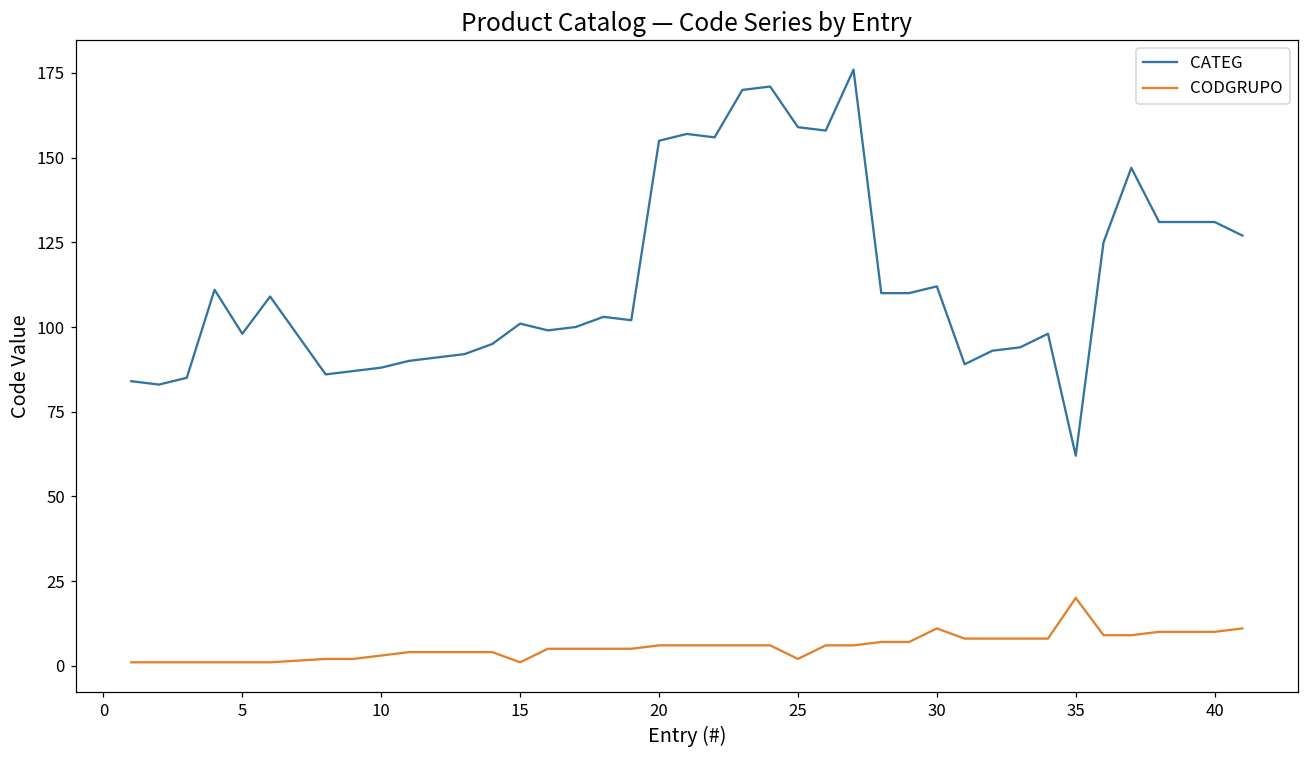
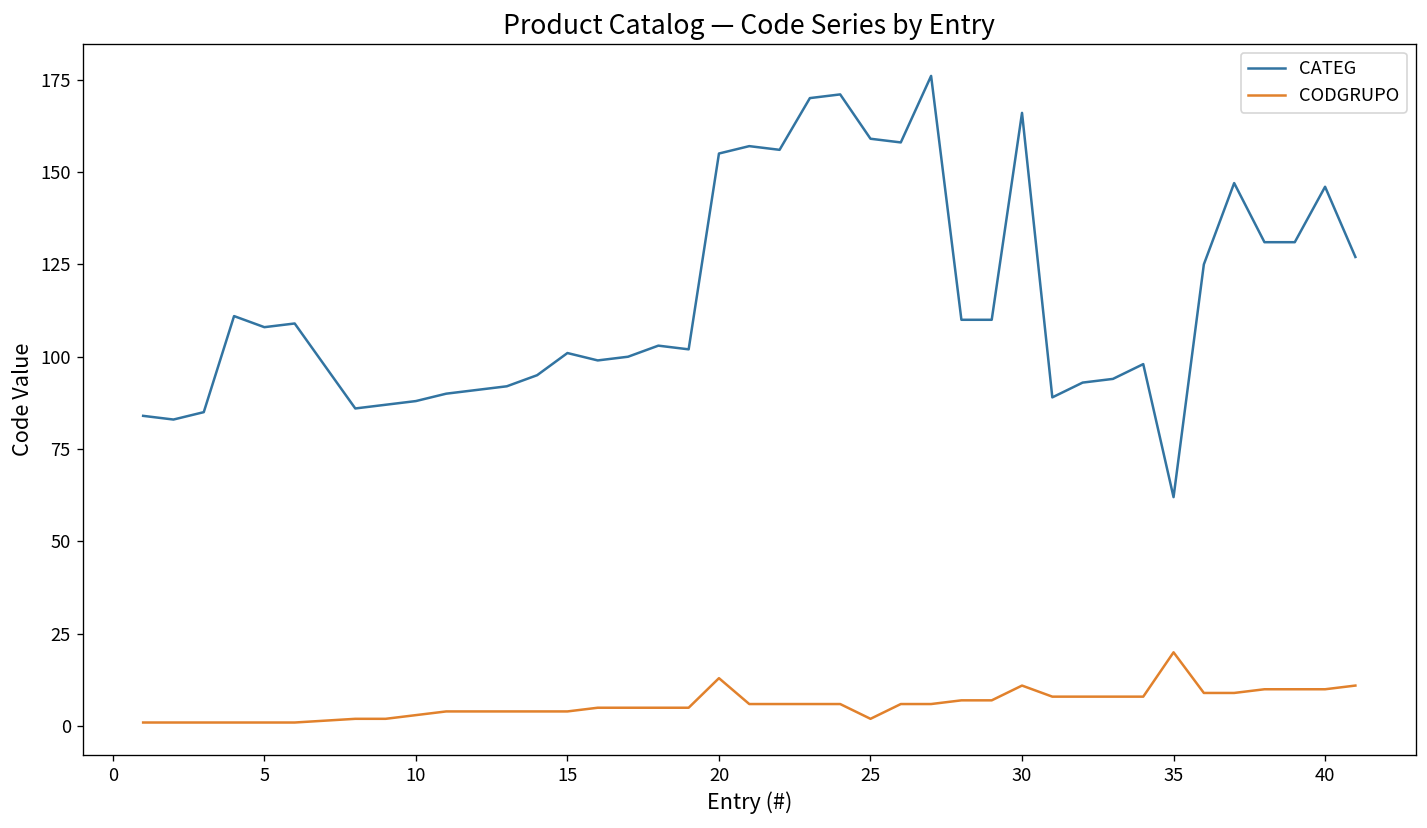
CATEG, 5: 98 -> 108
CODGRUPO, 15: 1 -> 4
CODGRUPO, 20: 6 -> 13
CATEG, 30: 112 -> 166
CATEG, 40: 131 -> 146
